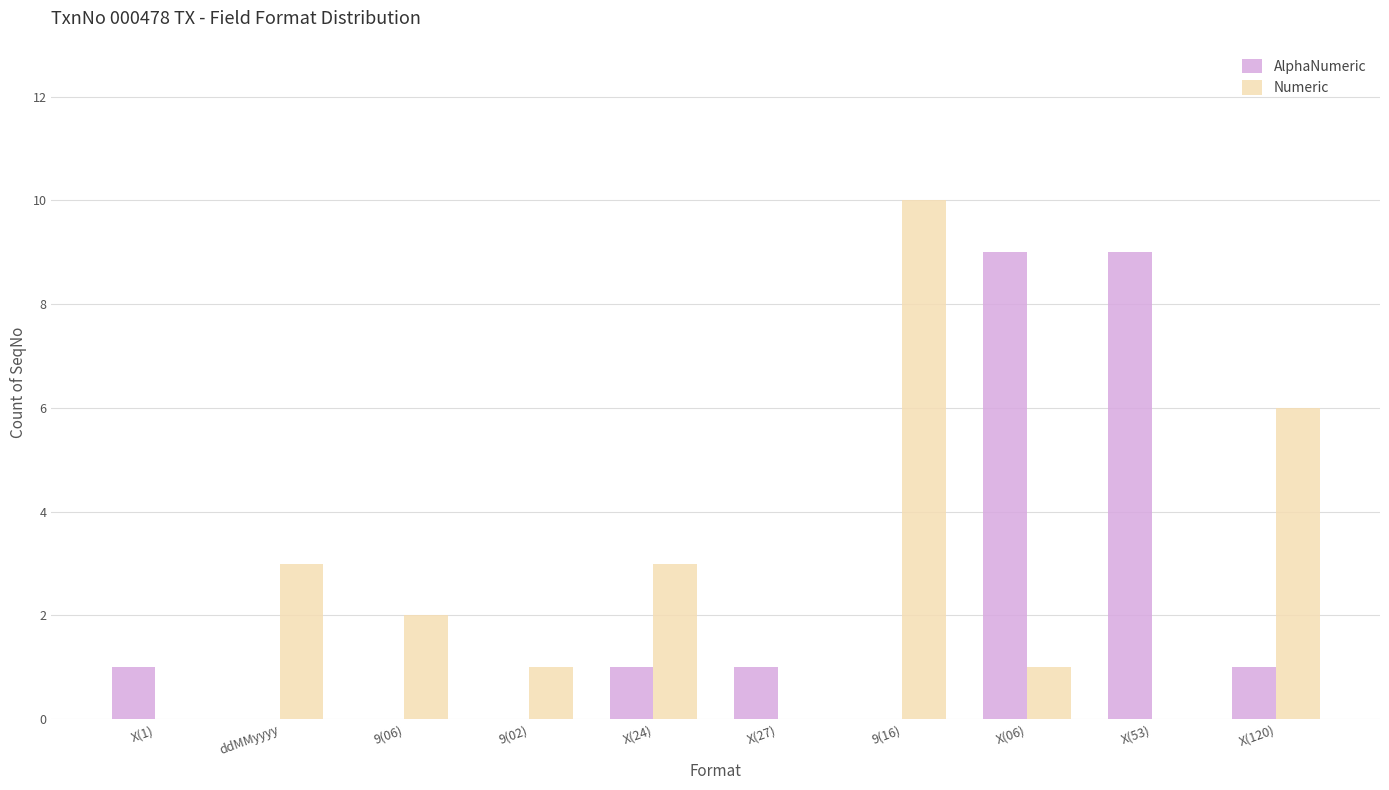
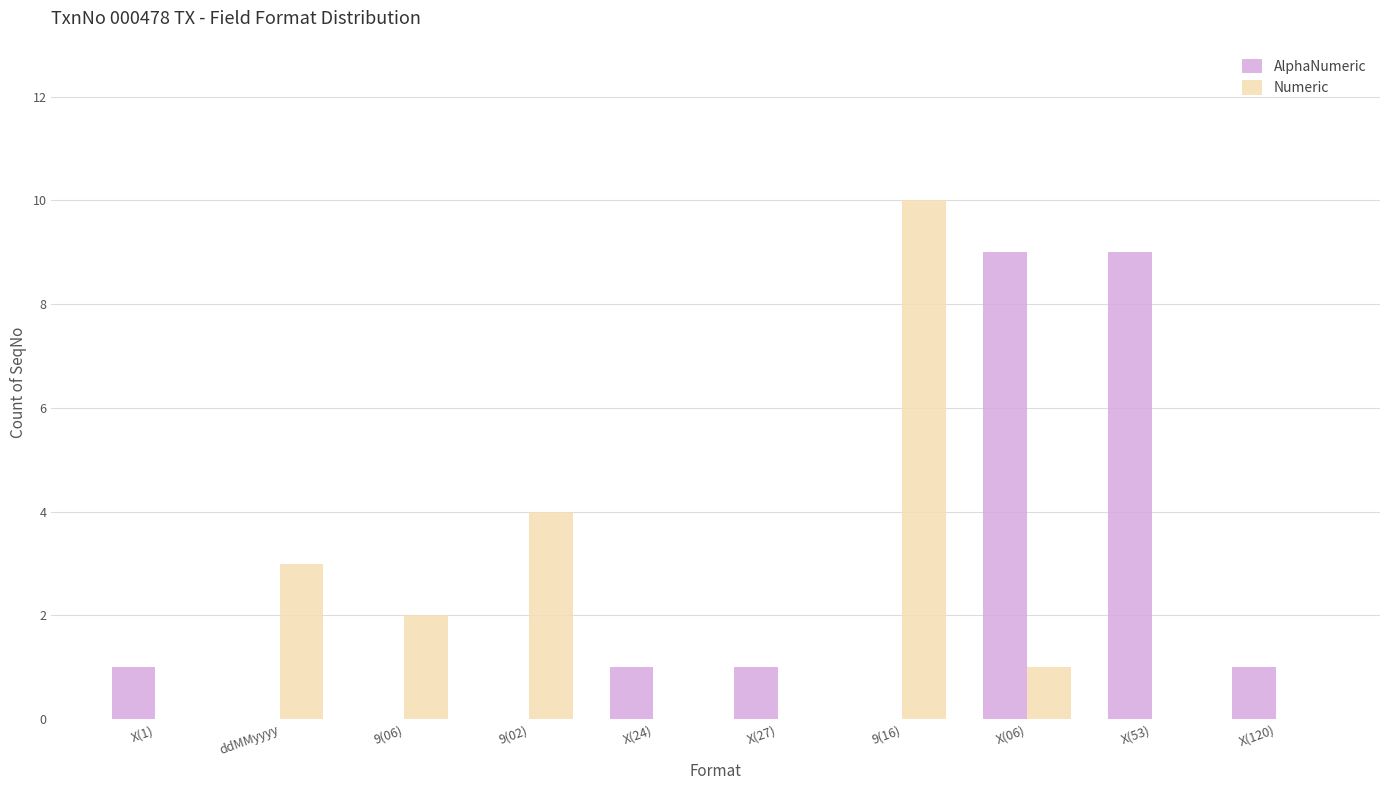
Numeric, 9(02): 1 -> 4
Numeric, X(24): 3 -> 0
Numeric, X(120): 6 -> 0
